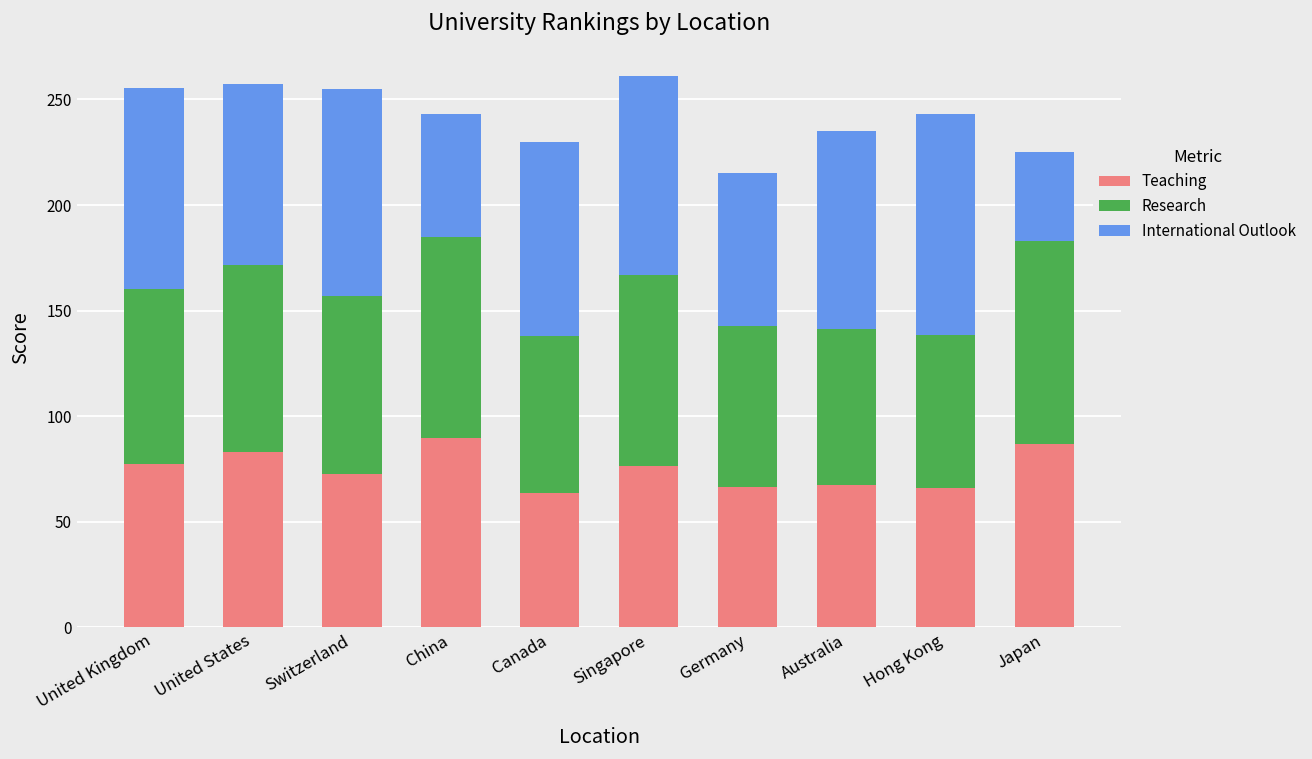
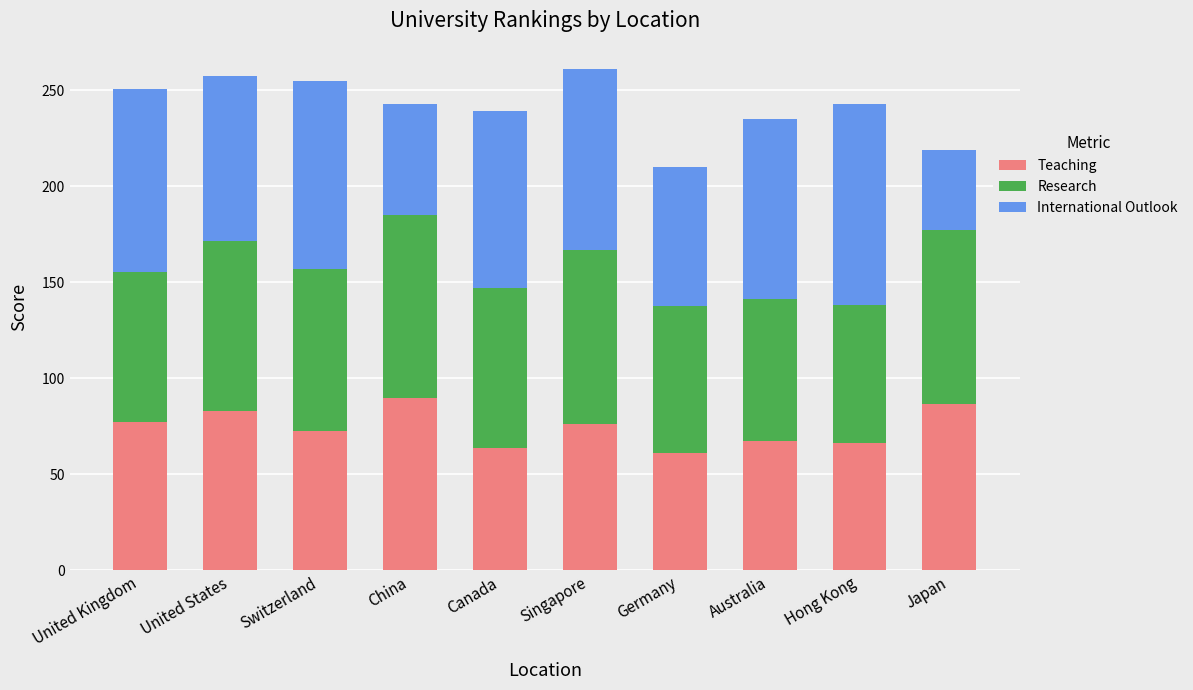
Research, United Kingdom: 83 -> 78
Research, Canada: 74 -> 84
Teaching, Germany: 66 -> 61
Research, Japan: 96 -> 90
